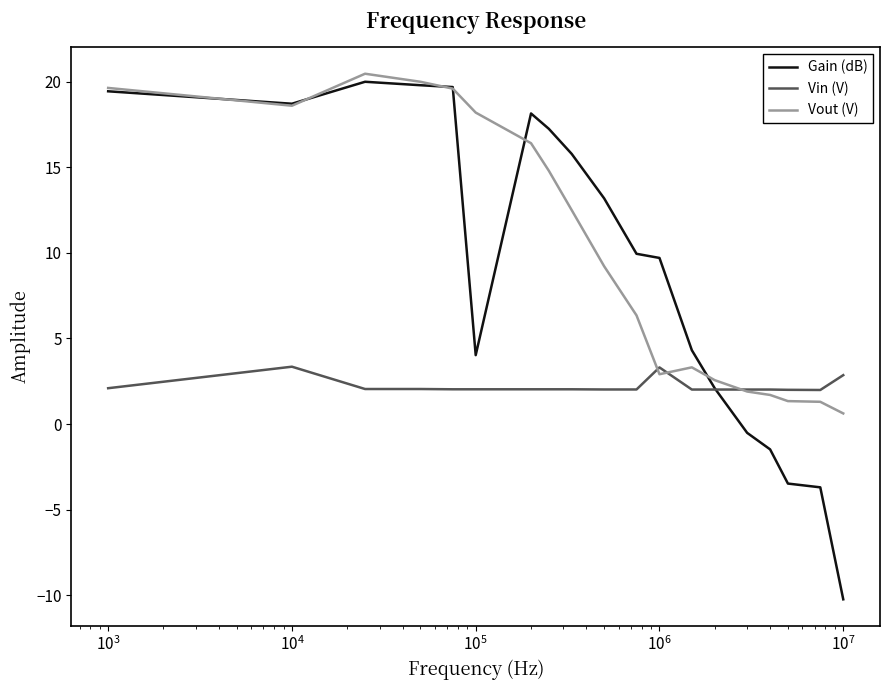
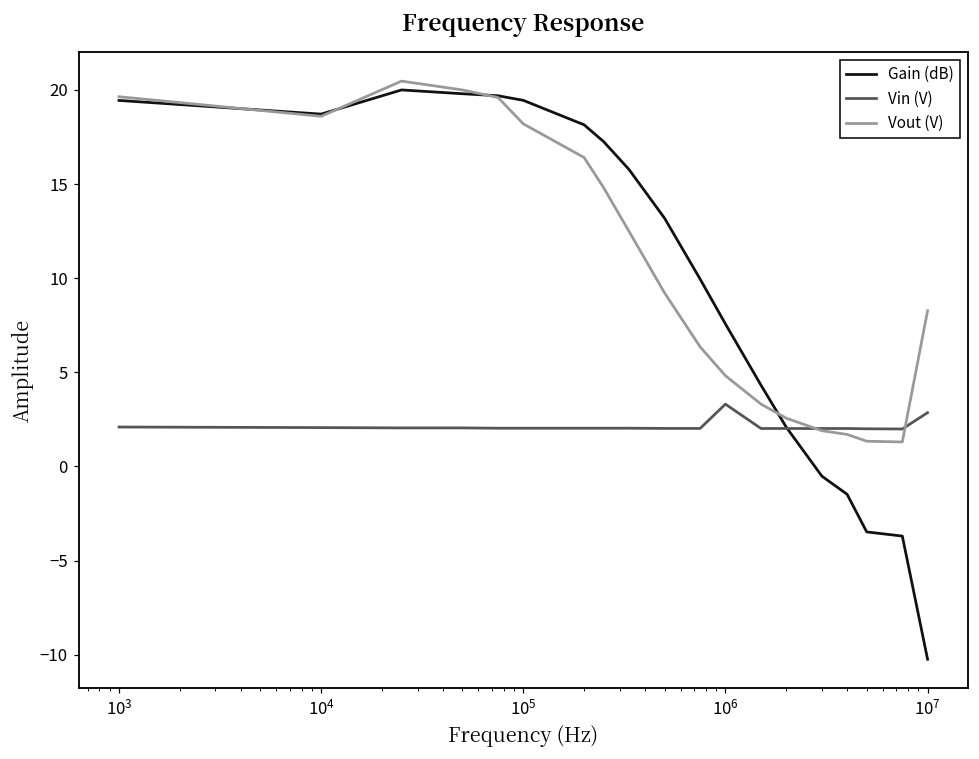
Vin (V), 10^4: 3.4 -> 2.1
Gain (dB), 10^5: 4.0 -> 19.4
Gain (dB), 10^6: 9.7 -> 7.6
Vout (V), 10^6: 2.9 -> 4.8
Vout (V), 10^7: 0.6 -> 8.3
